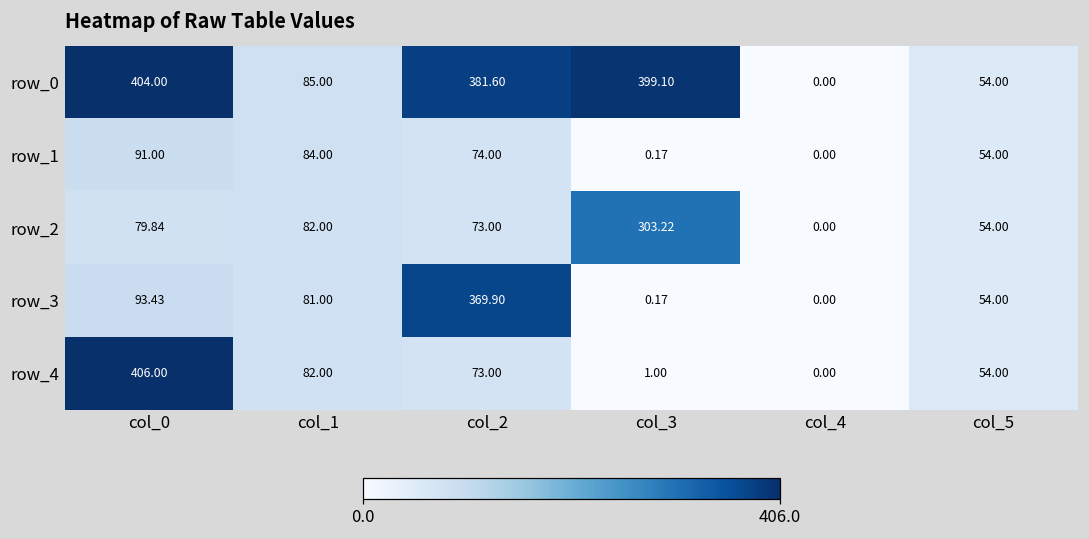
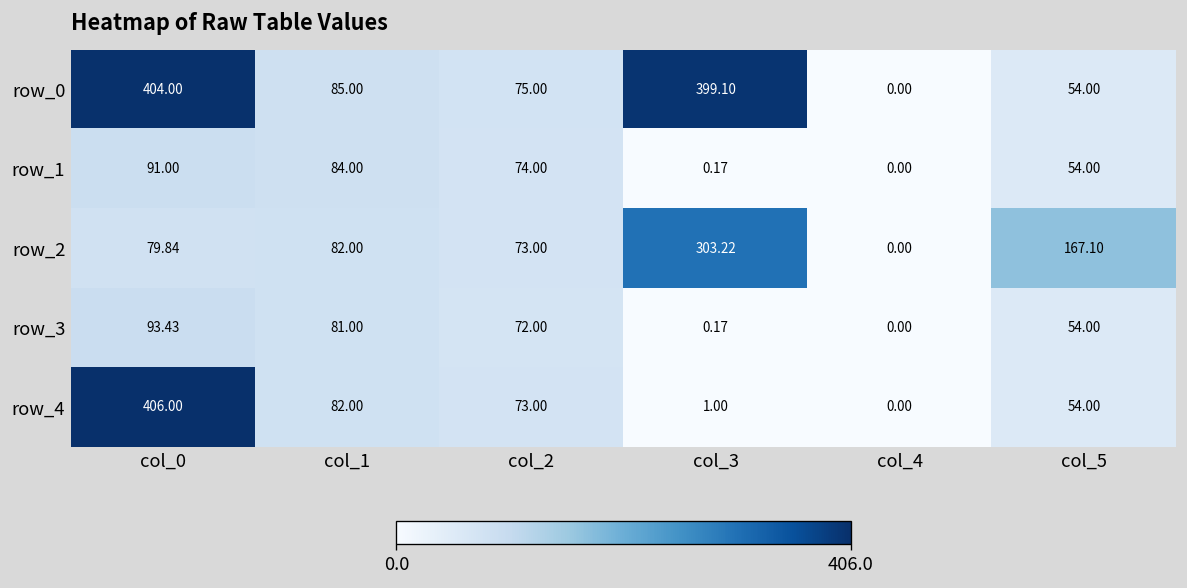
row_0, col_2: 381.60 -> 75.00
row_2, col_5: 54.00 -> 167.10
row_3, col_2: 369.90 -> 72.00
